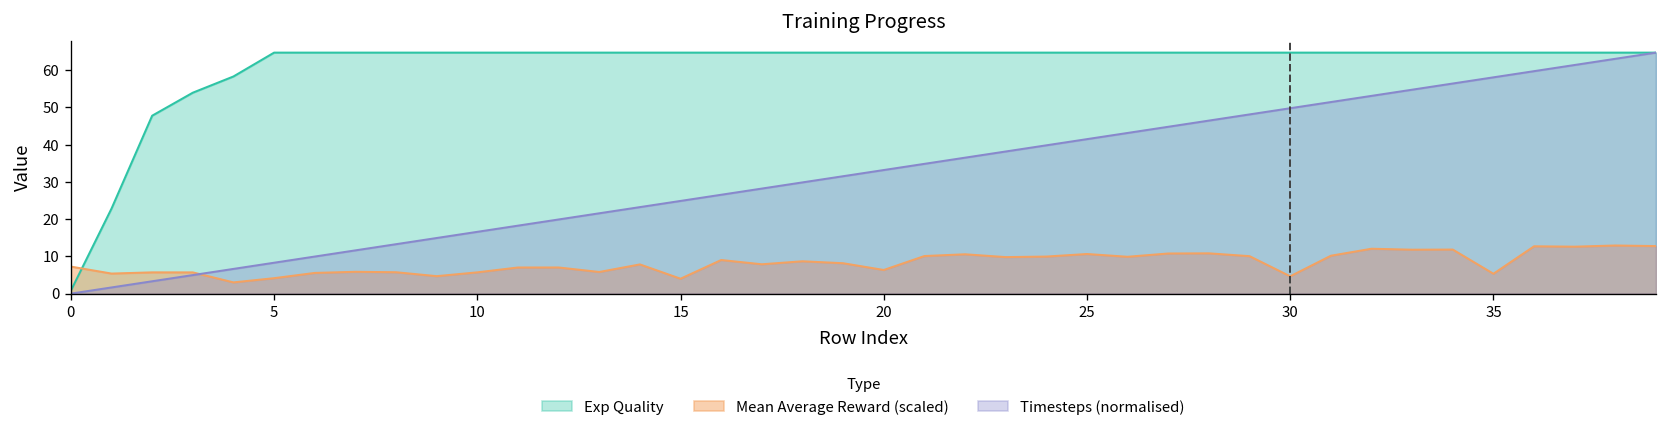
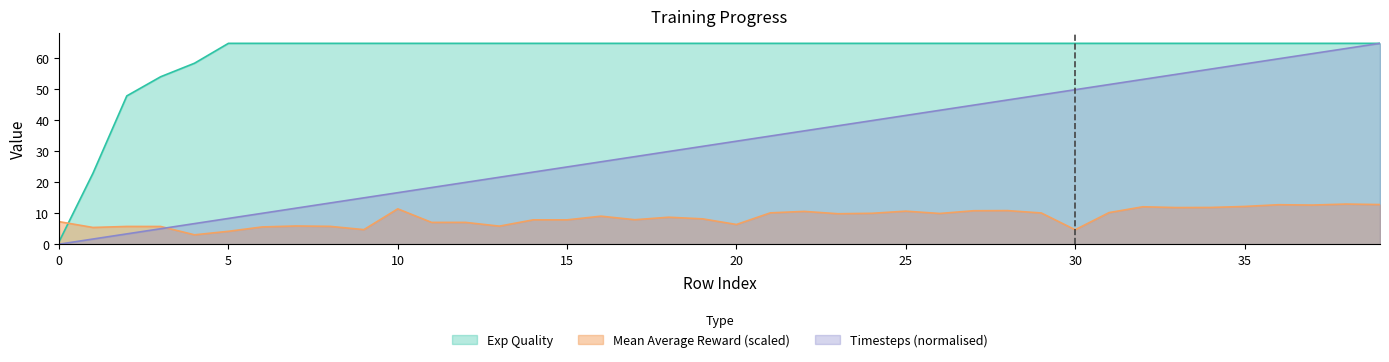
Mean Average Reward (scaled), 10: 6 -> 11
Mean Average Reward (scaled), 15: 4 -> 8
Mean Average Reward (scaled), 35: 5 -> 12
